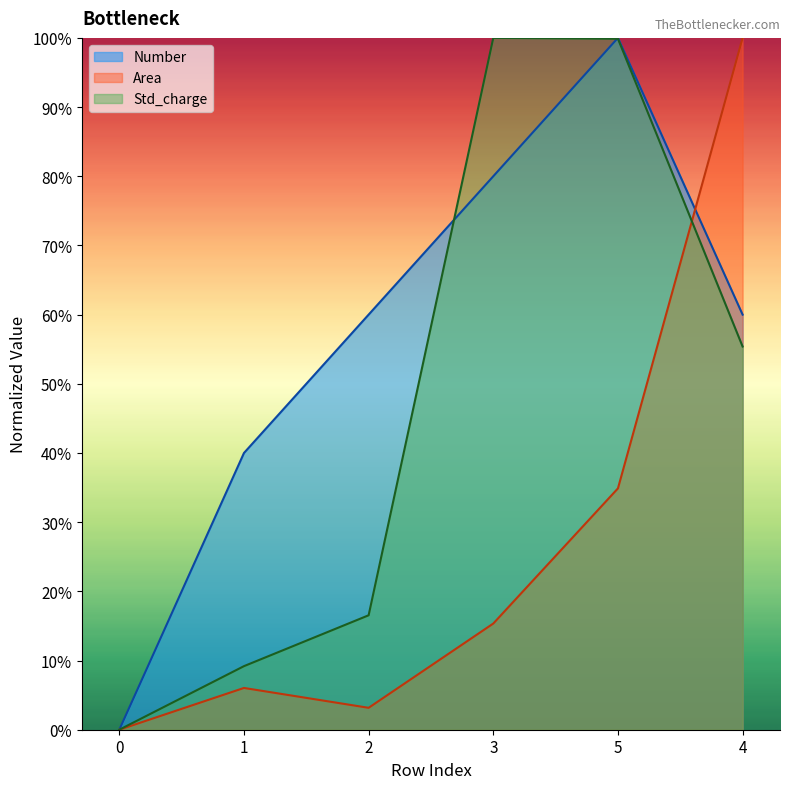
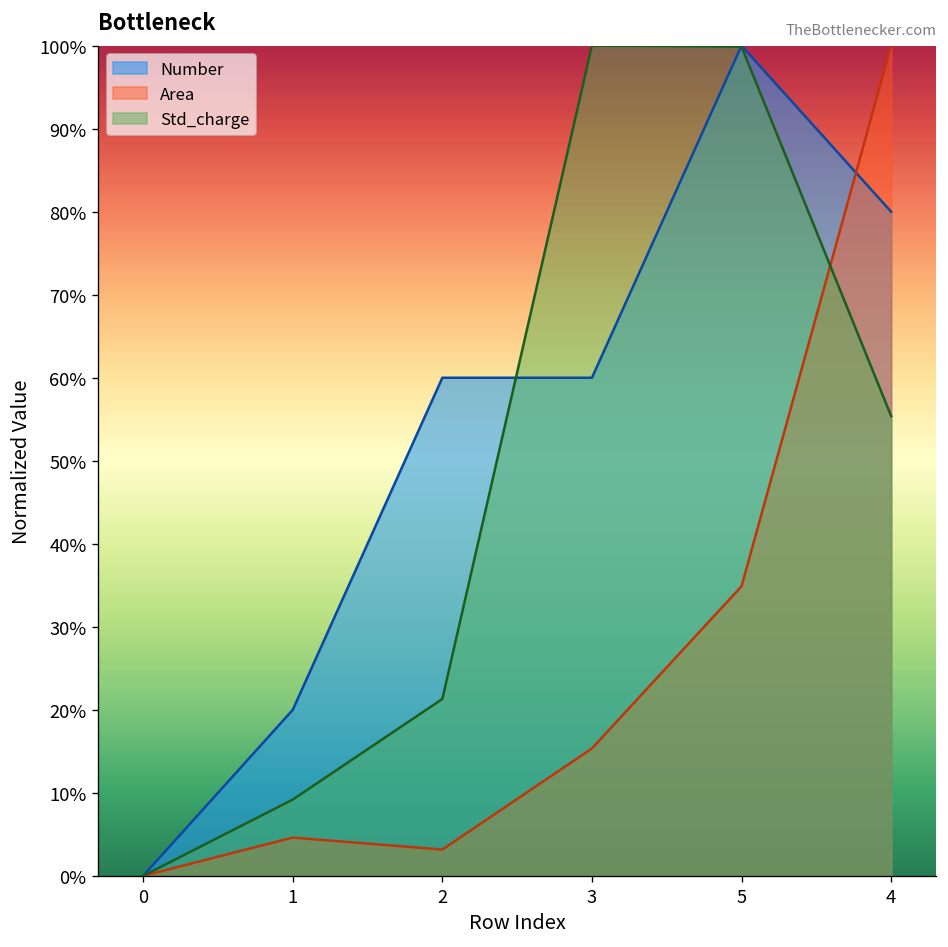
Number, 1: 40% -> 20%
Area, 1: 6% -> 5%
Std_charge, 2: 17% -> 21%
Number, 3: 80% -> 60%
Number, 4: 60% -> 80%
